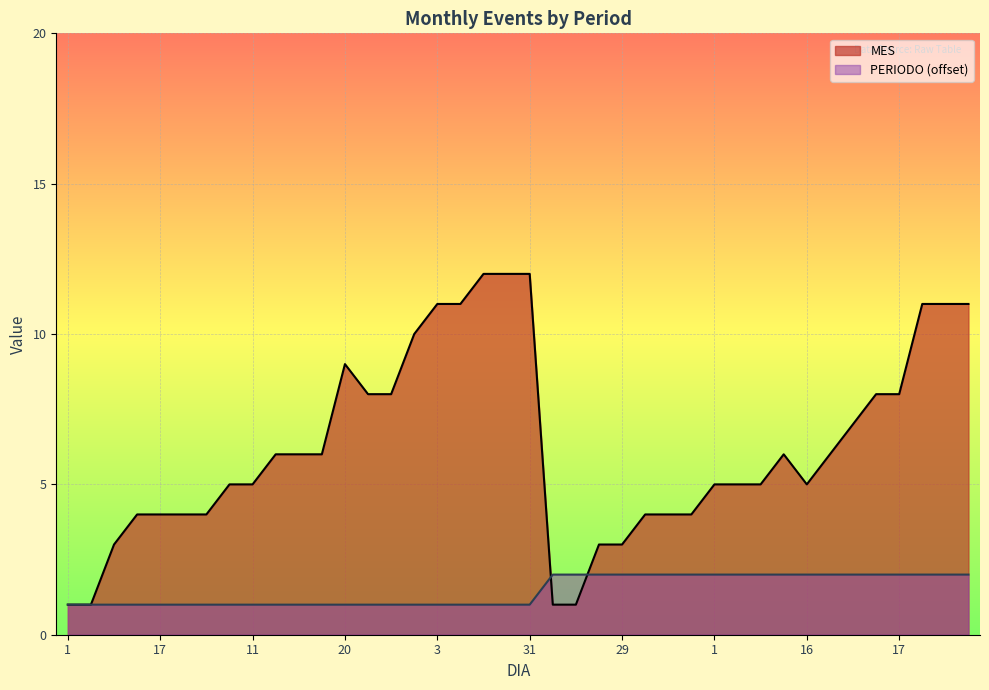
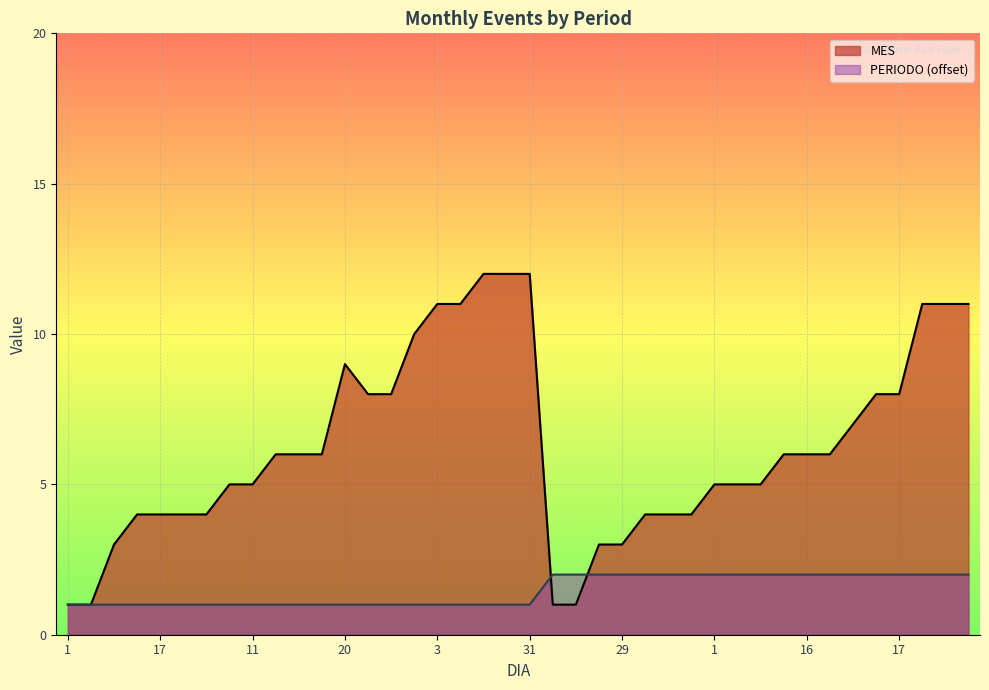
MES, 16: 5 -> 6
